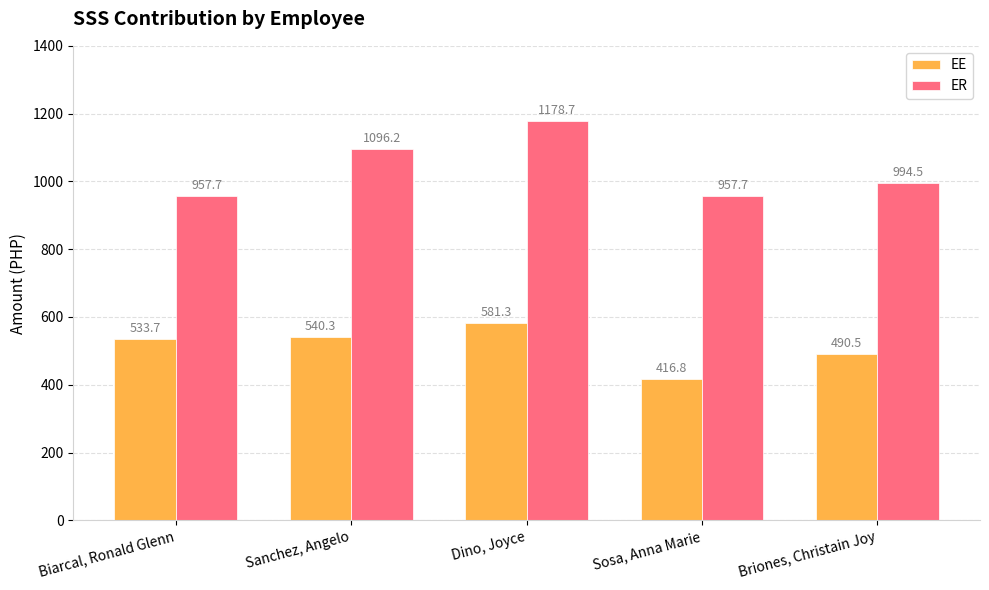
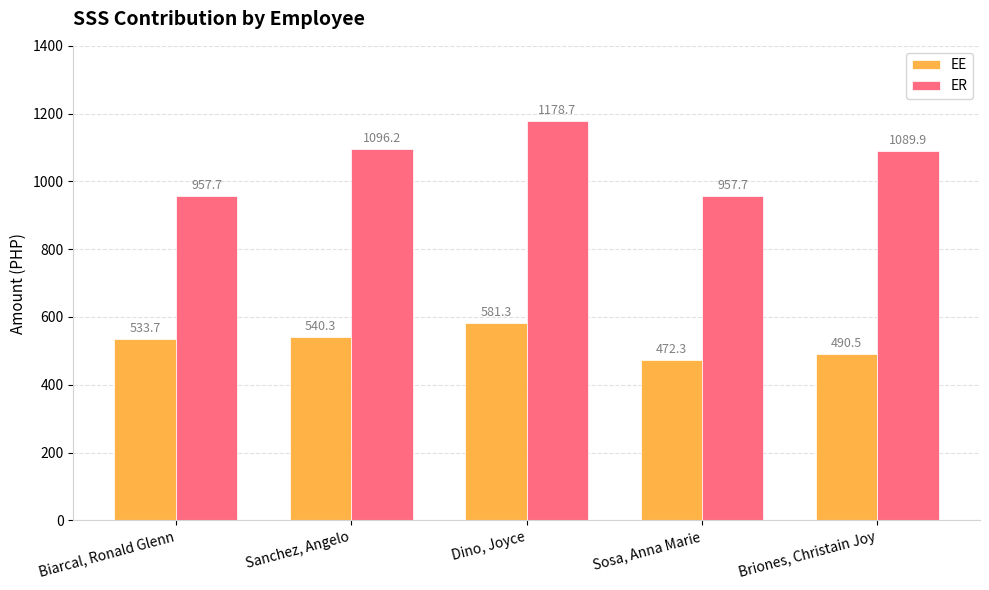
EE, Sosa, Anna Marie: 416.8 -> 472.3
ER, Briones, Christain Joy: 994.5 -> 1089.9
